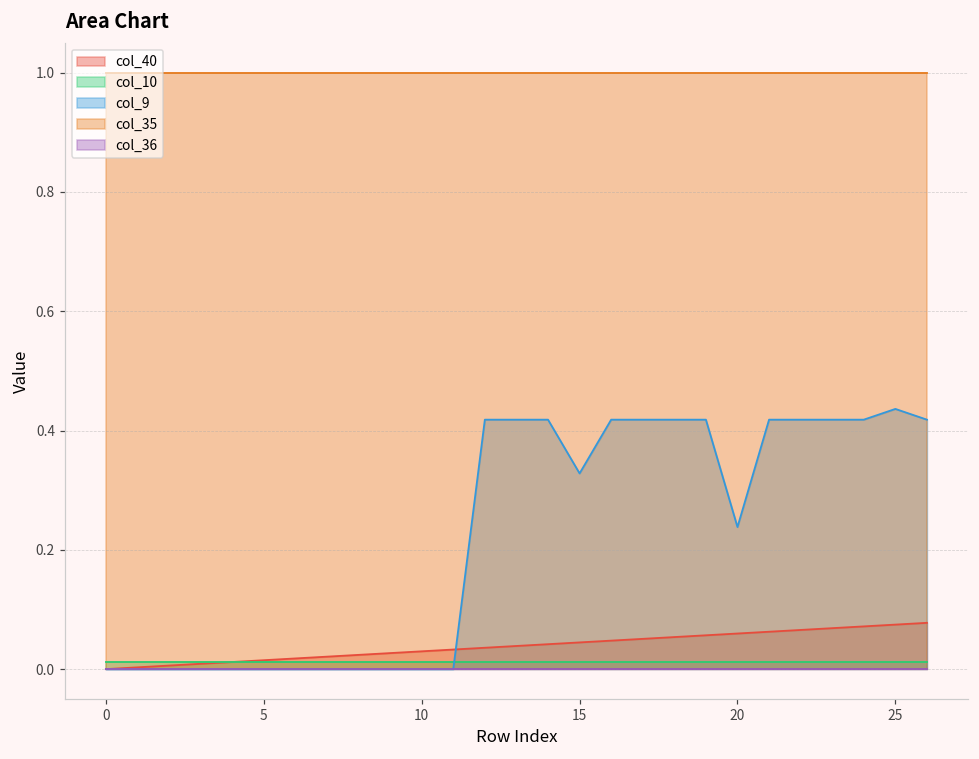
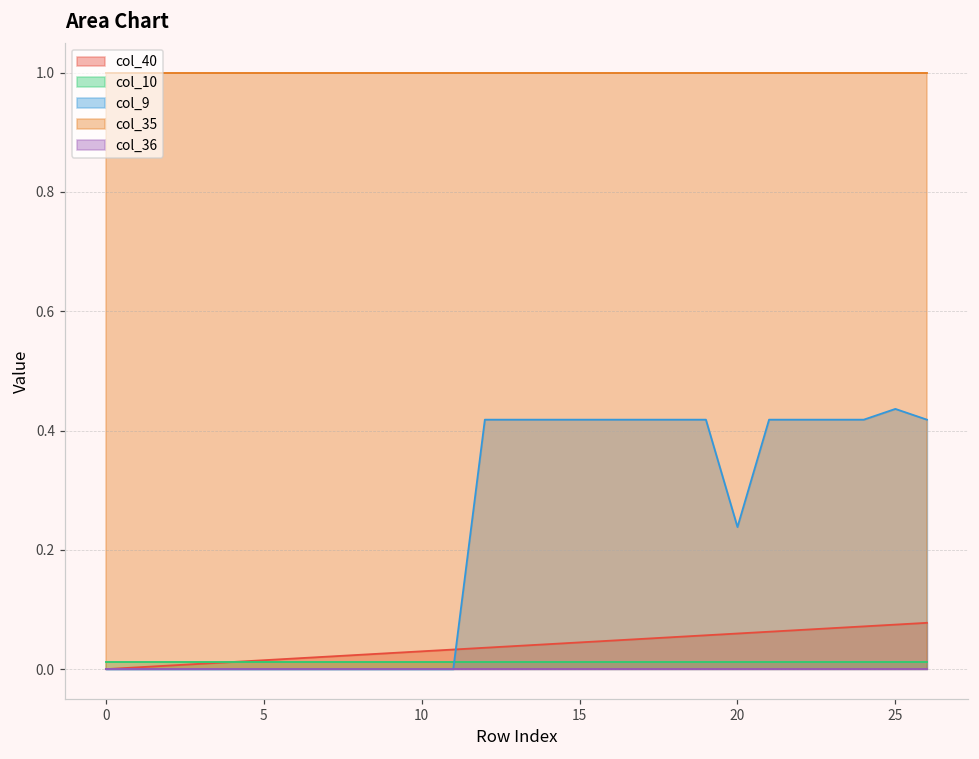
col_9, 15: 0.33 -> 0.42
